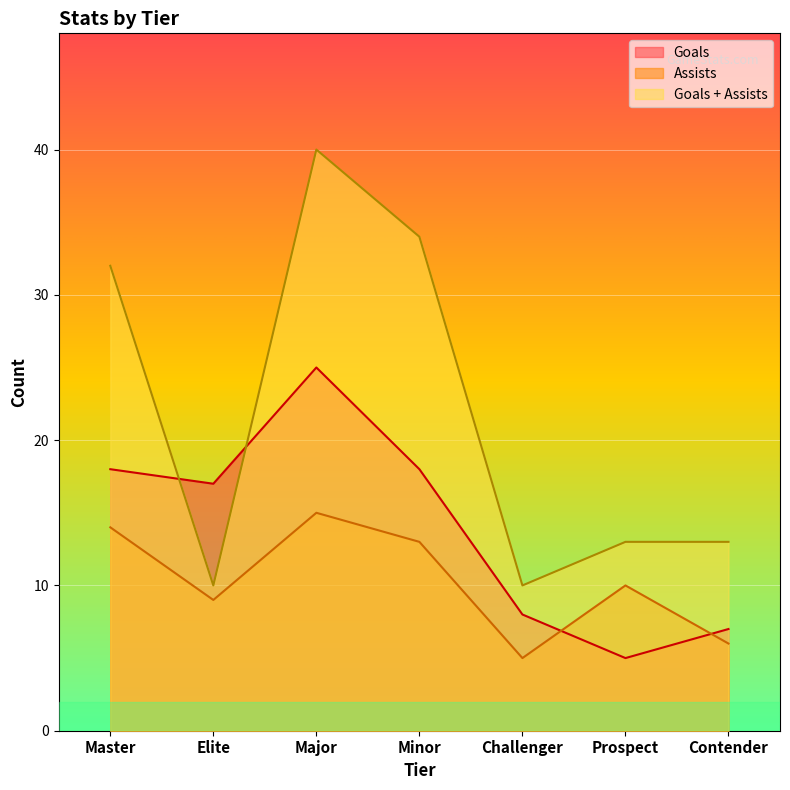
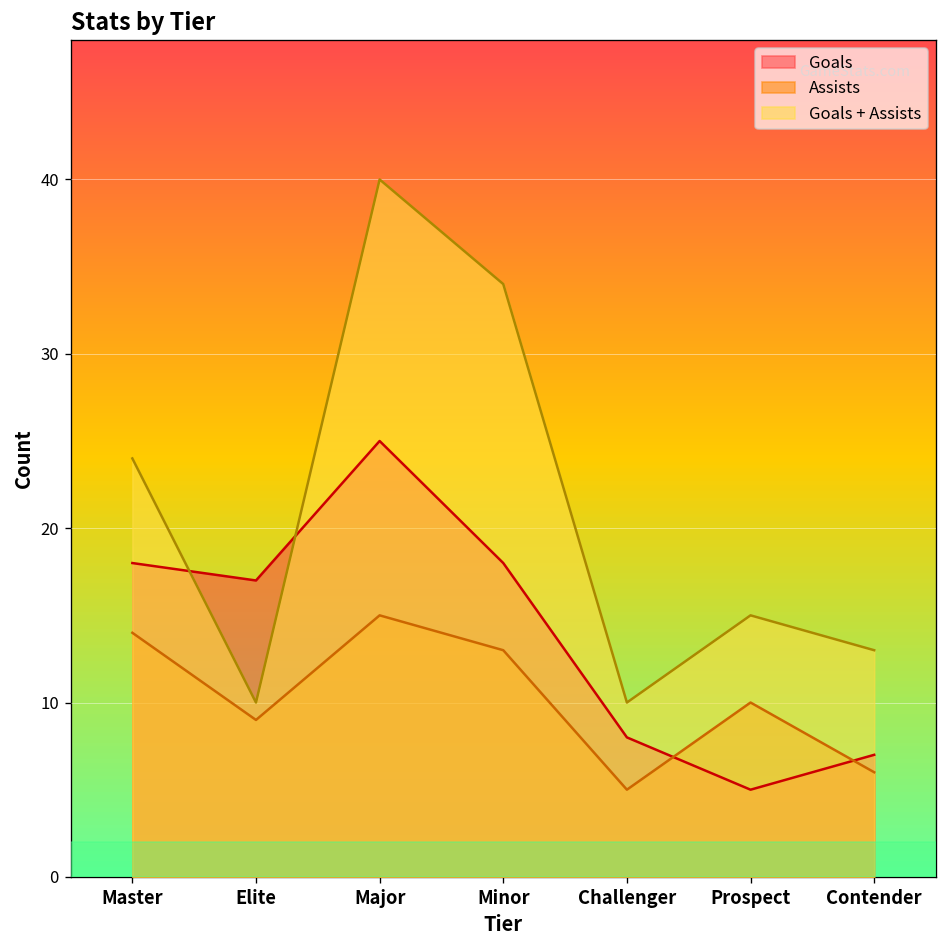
Goals + Assists, Master: 32 -> 24
Goals + Assists, Prospect: 13 -> 15
